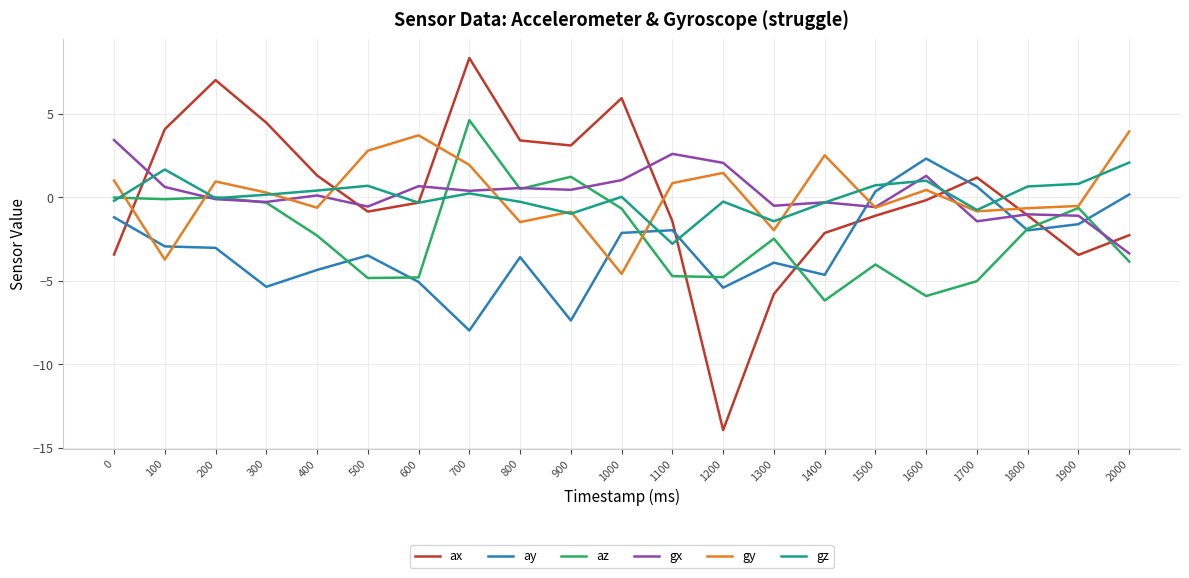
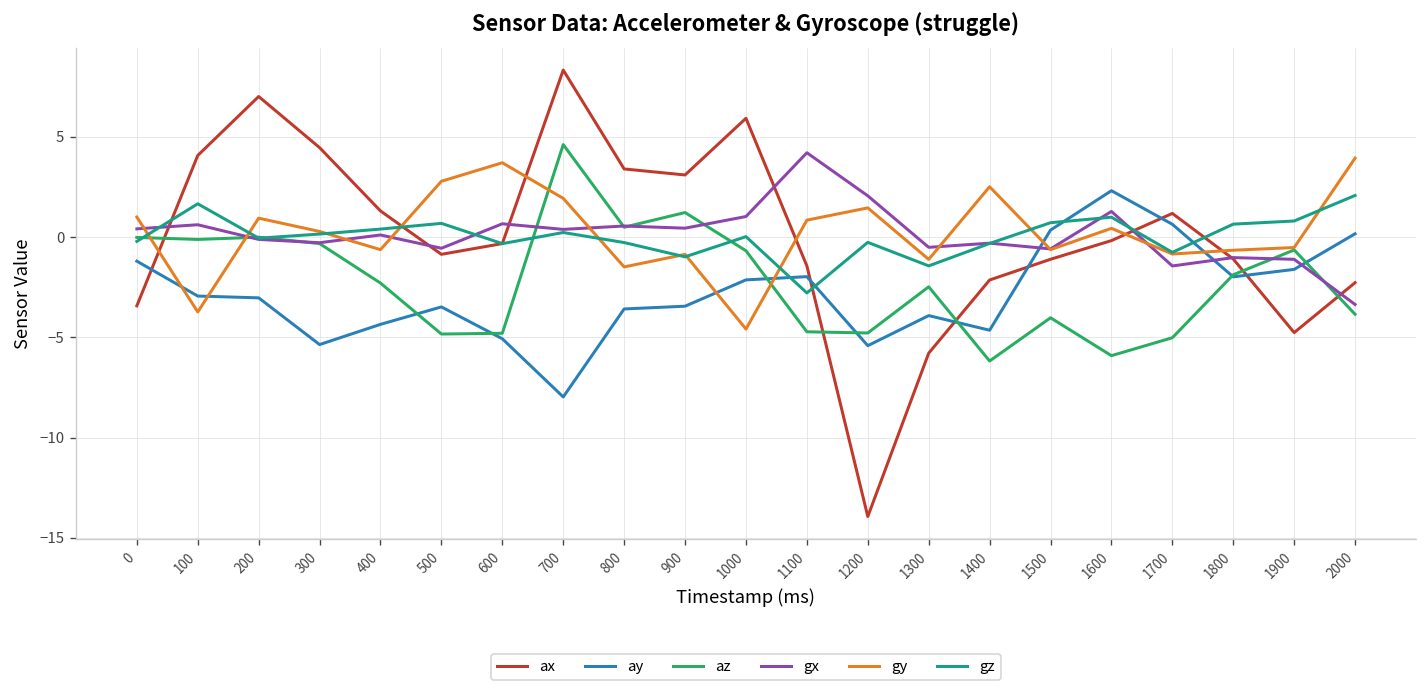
gx, 0: 3.4 -> 0.4
ay, 900: -7.4 -> -3.4
gx, 1100: 2.6 -> 4.2
gy, 1300: -2.0 -> -1.1
ax, 1900: -3.5 -> -4.8
